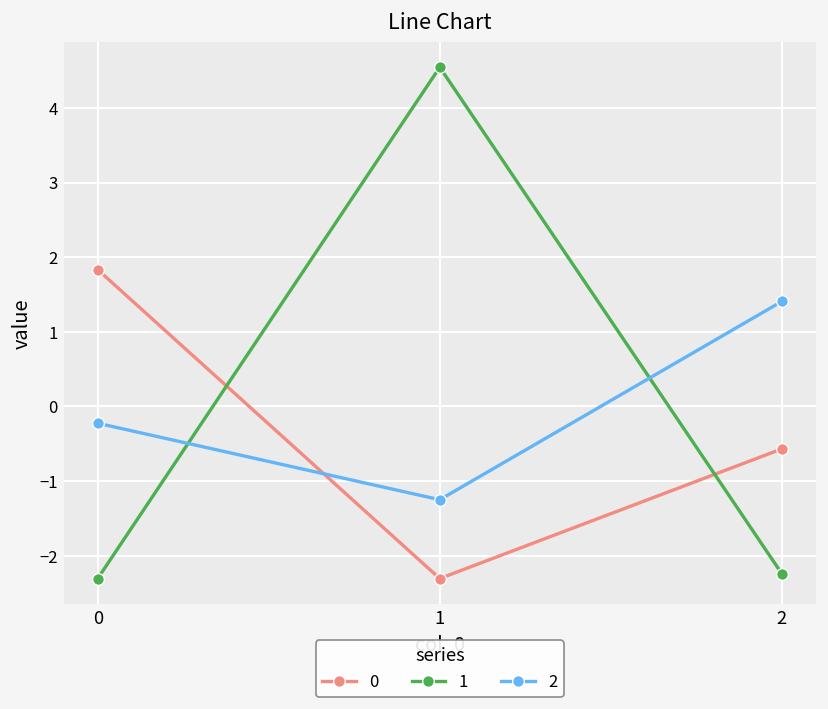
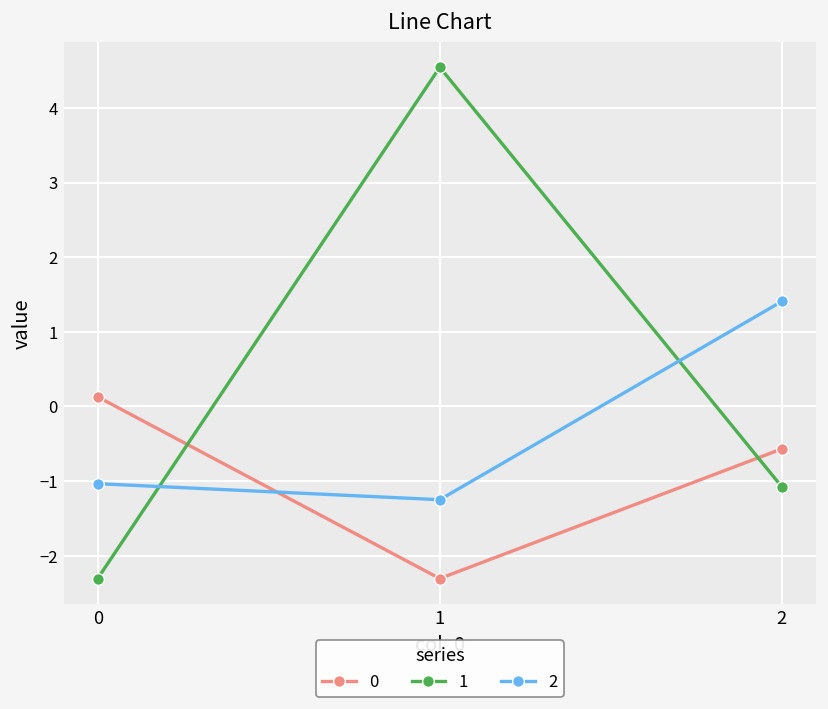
0, 0: 1.8 -> 0.1
2, 0: -0.2 -> -1.0
1, 2: -2.2 -> -1.1
